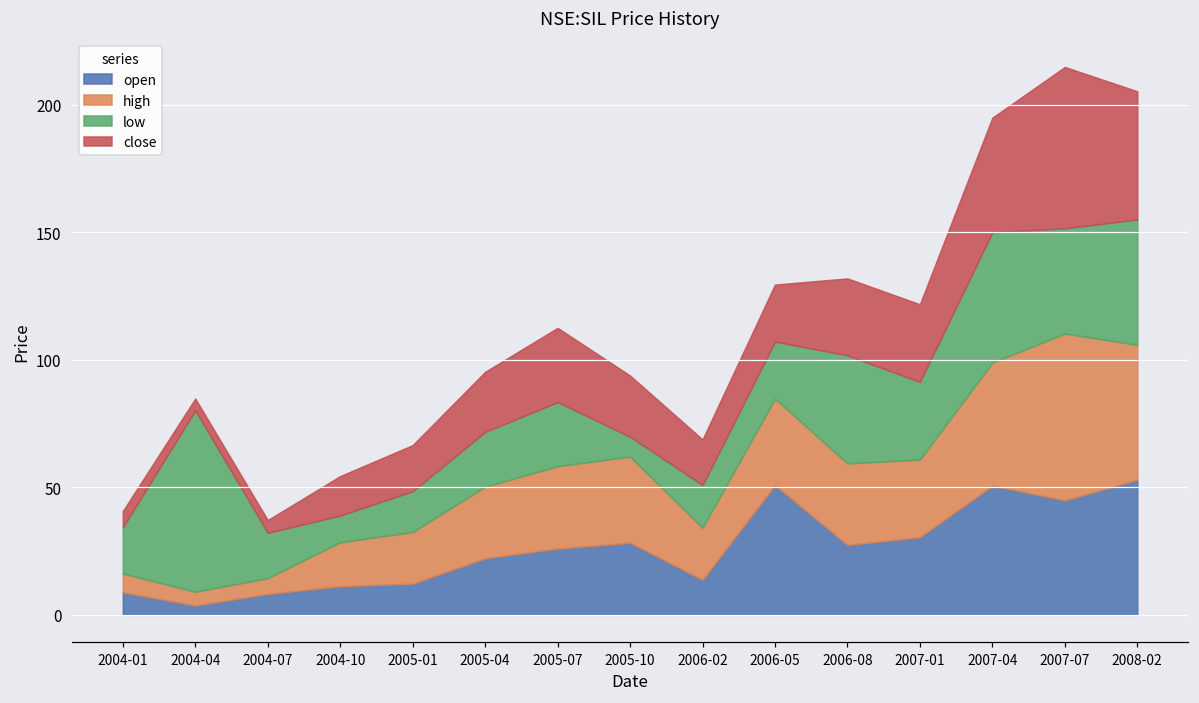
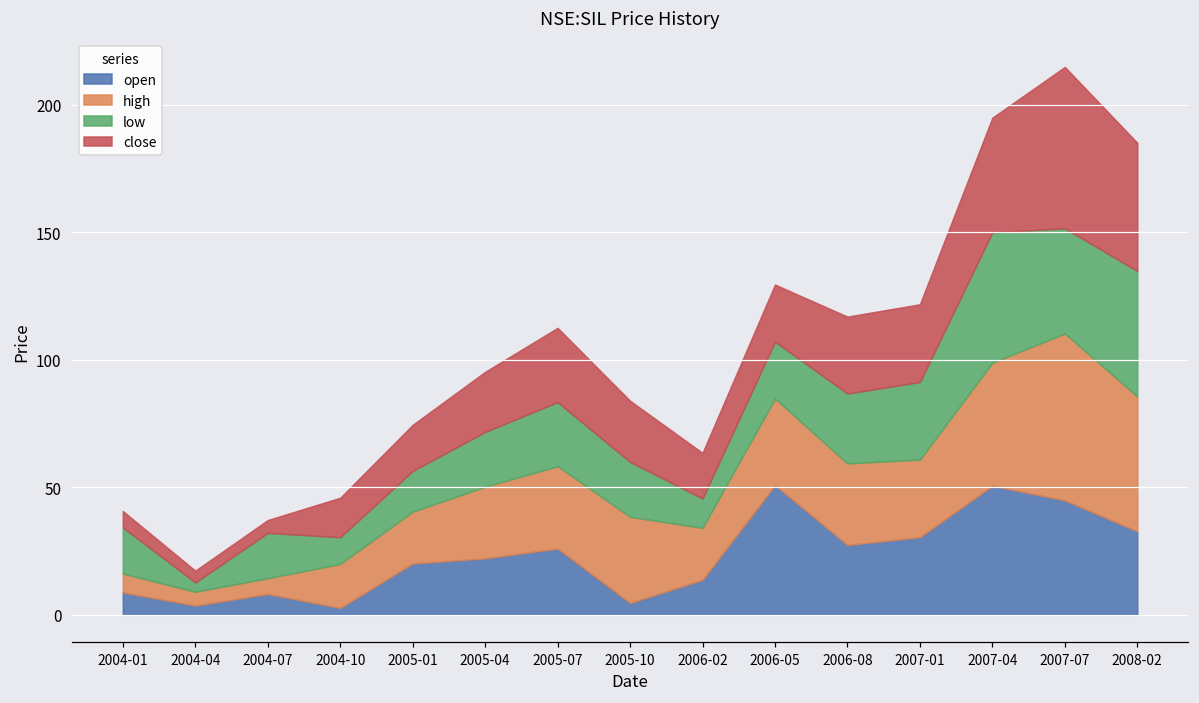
low, 2004-04: 71 -> 4
open, 2004-10: 11 -> 3
open, 2005-01: 12 -> 20
open, 2005-10: 28 -> 5
low, 2005-10: 8 -> 22
low, 2006-02: 17 -> 12
low, 2006-08: 42 -> 27
open, 2008-02: 53 -> 33
